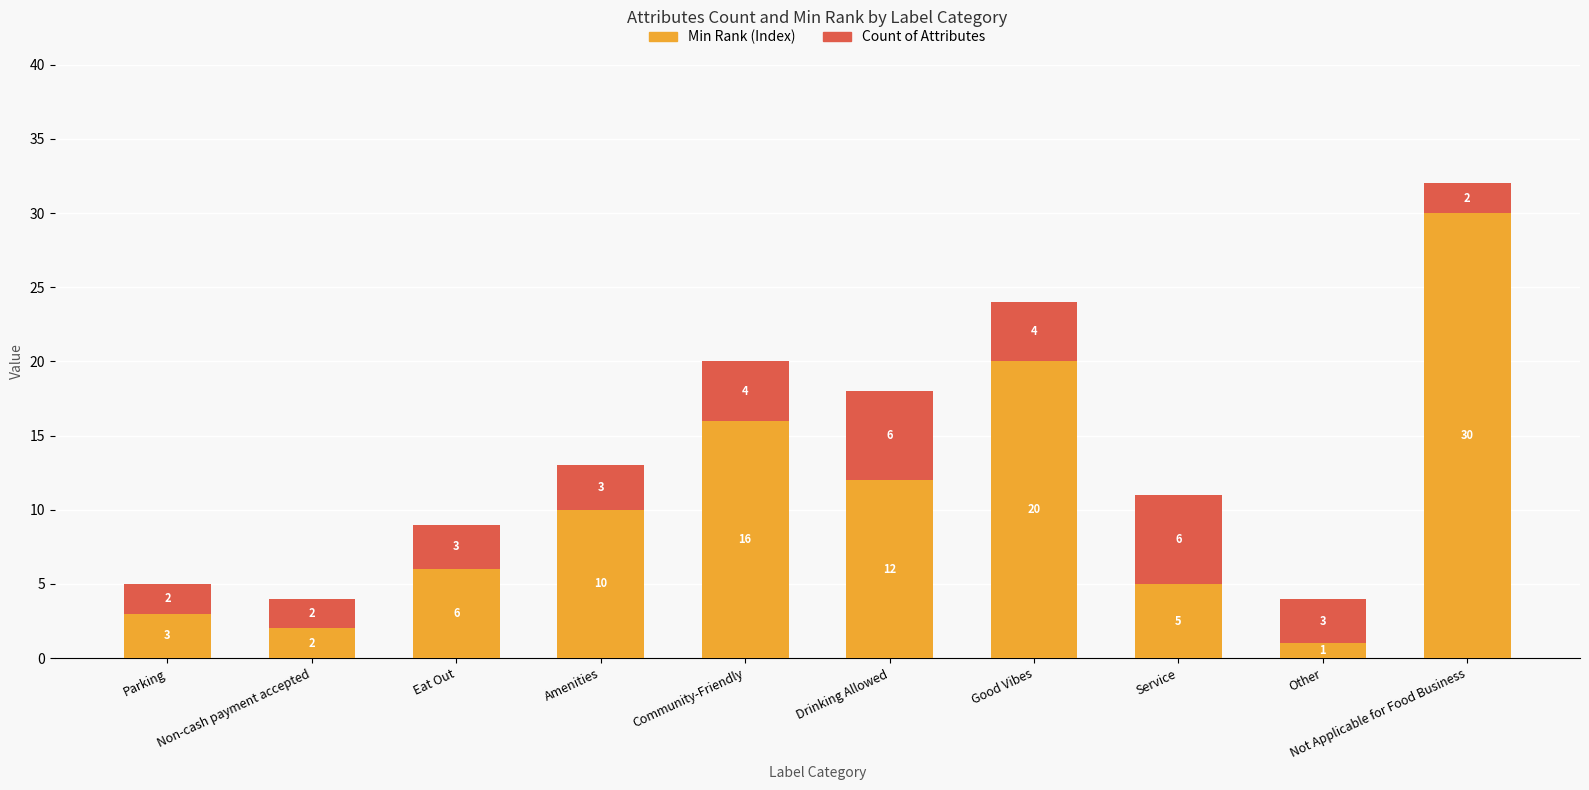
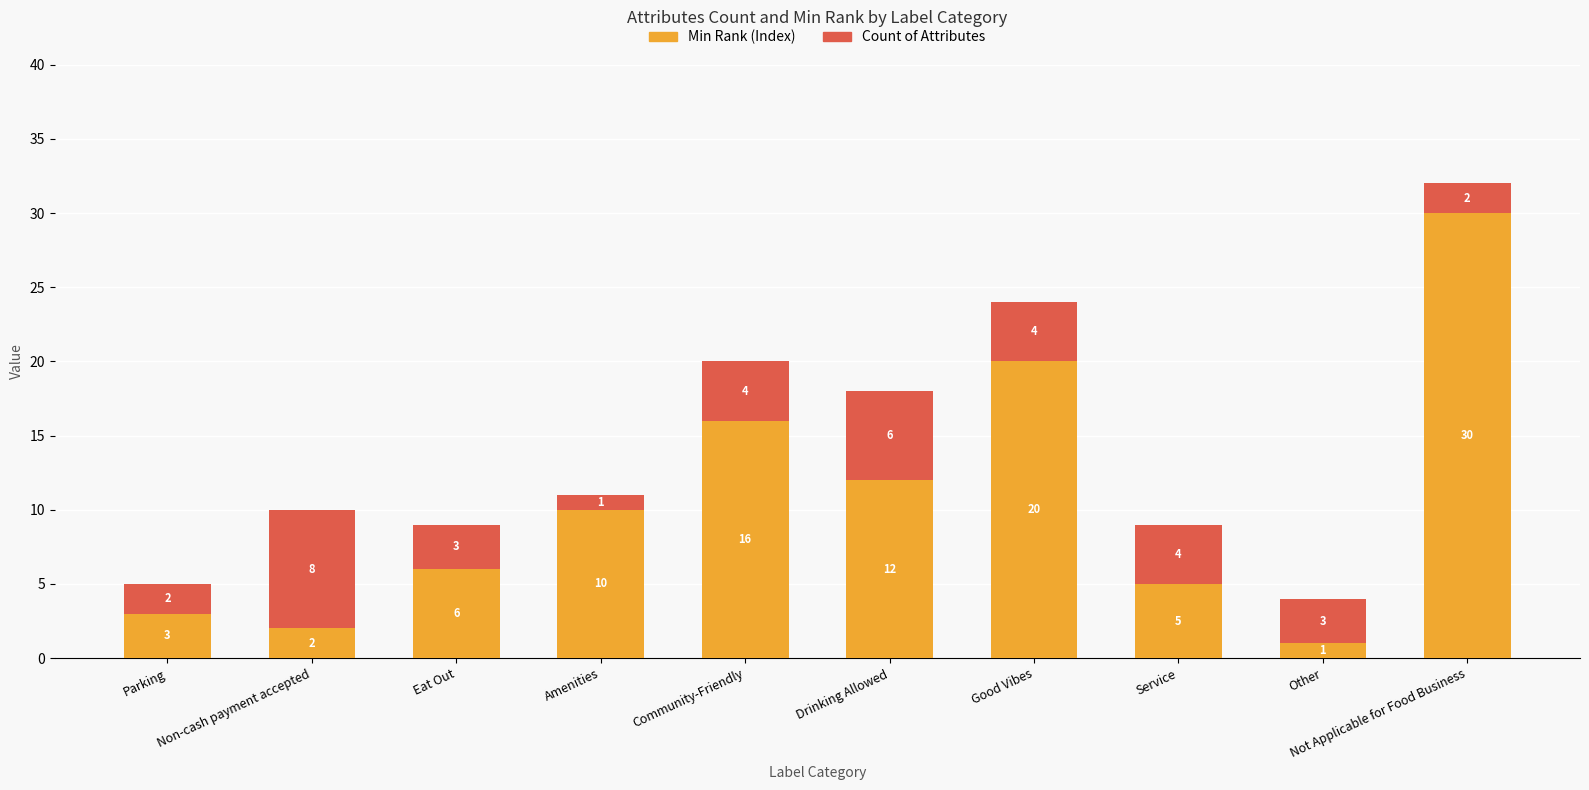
Count of Attributes, Non-cash payment accepted: 2 -> 8
Count of Attributes, Amenities: 3 -> 1
Count of Attributes, Service: 6 -> 4
